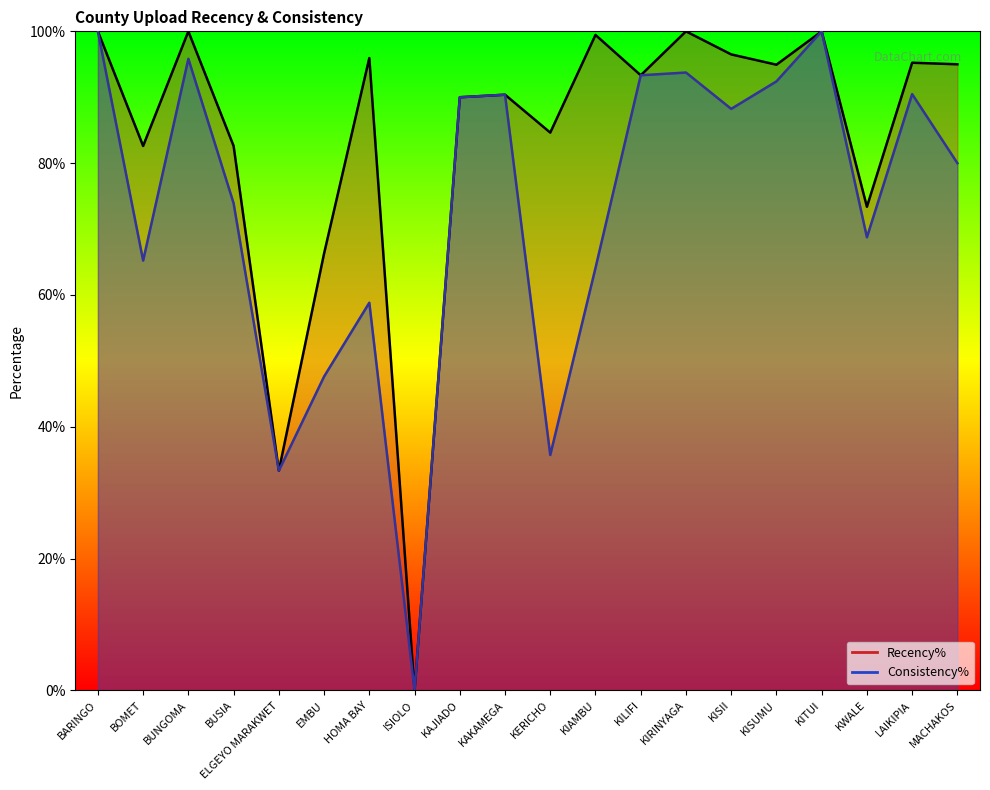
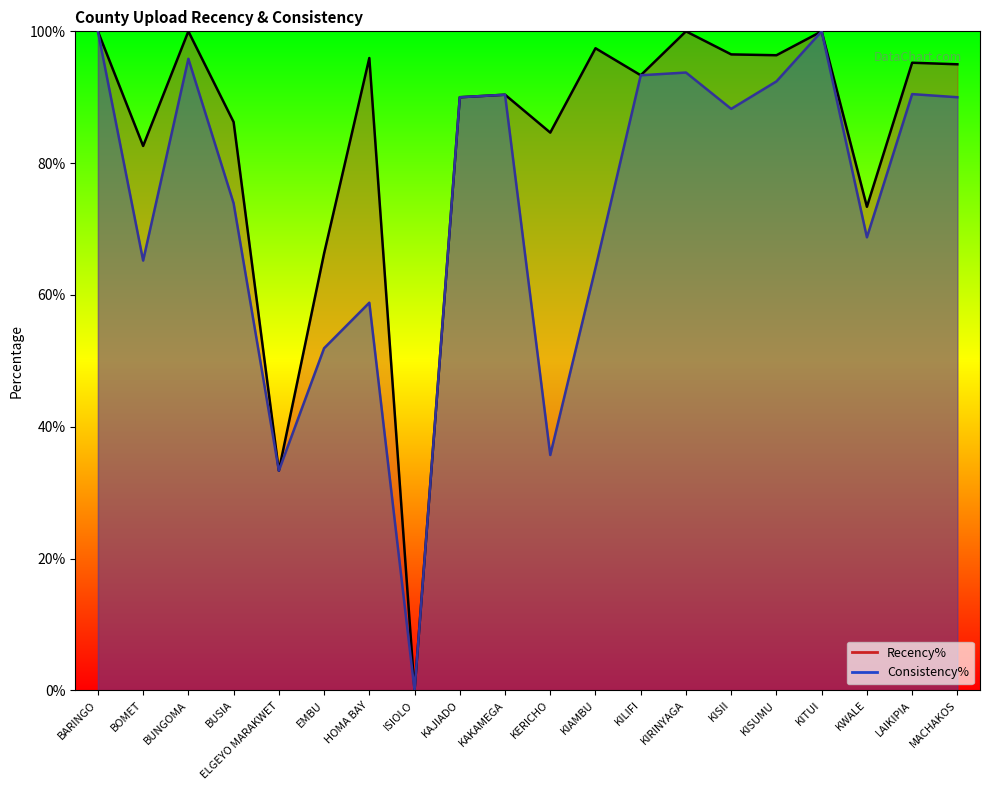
Recency%, BUSIA: 83% -> 86%
Consistency%, EMBU: 48% -> 52%
Recency%, KIAMBU: 99% -> 97%
Recency%, KISUMU: 95% -> 96%
Consistency%, MACHAKOS: 80% -> 90%
